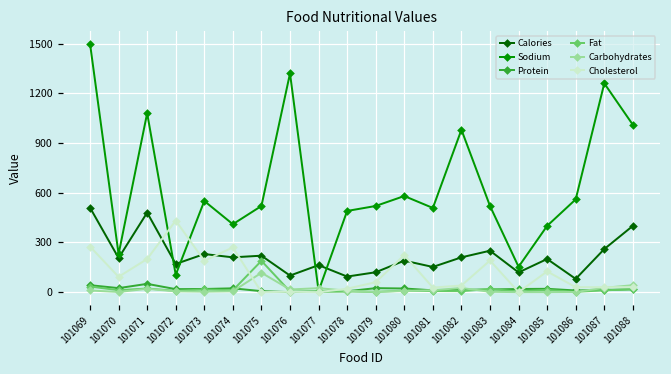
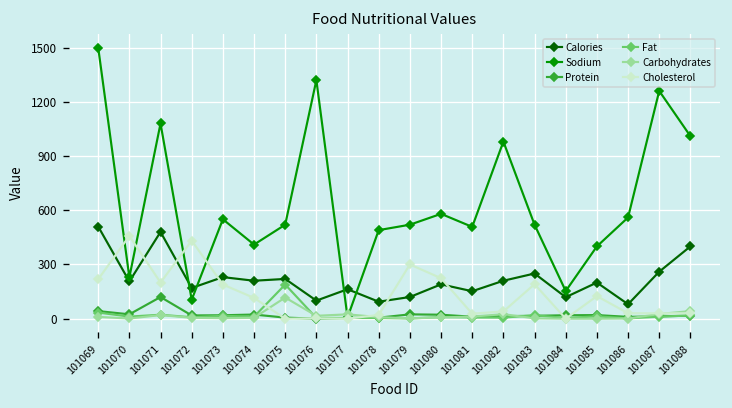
Cholesterol, 101069: 280 -> 220
Cholesterol, 101070: 90 -> 460
Protein, 101071: 50 -> 120
Cholesterol, 101074: 270 -> 120
Cholesterol, 101079: 60 -> 300
